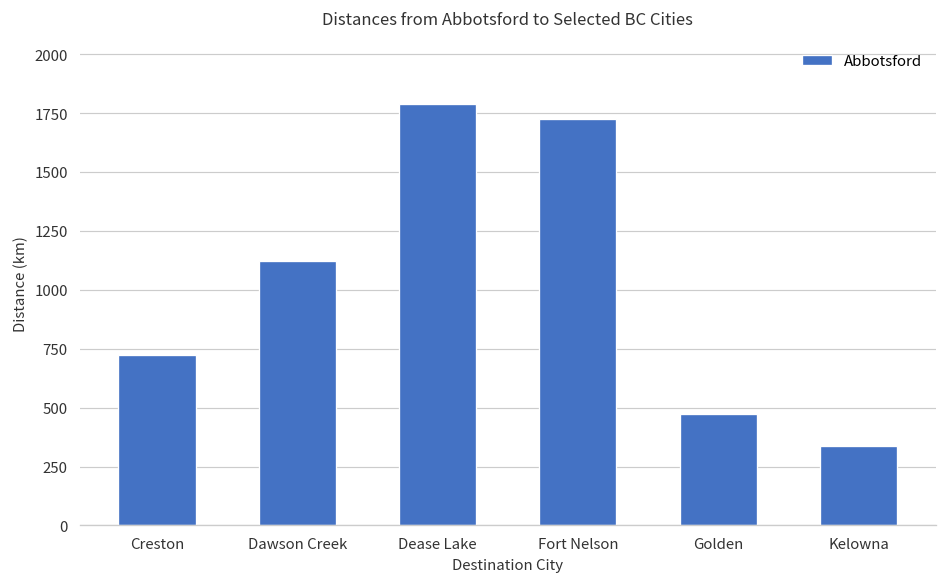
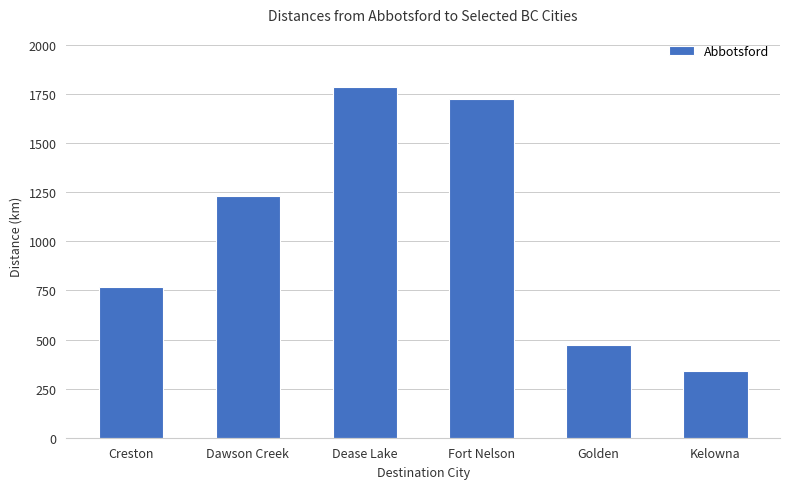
Creston: 730 -> 770
Dawson Creek: 1120 -> 1230
